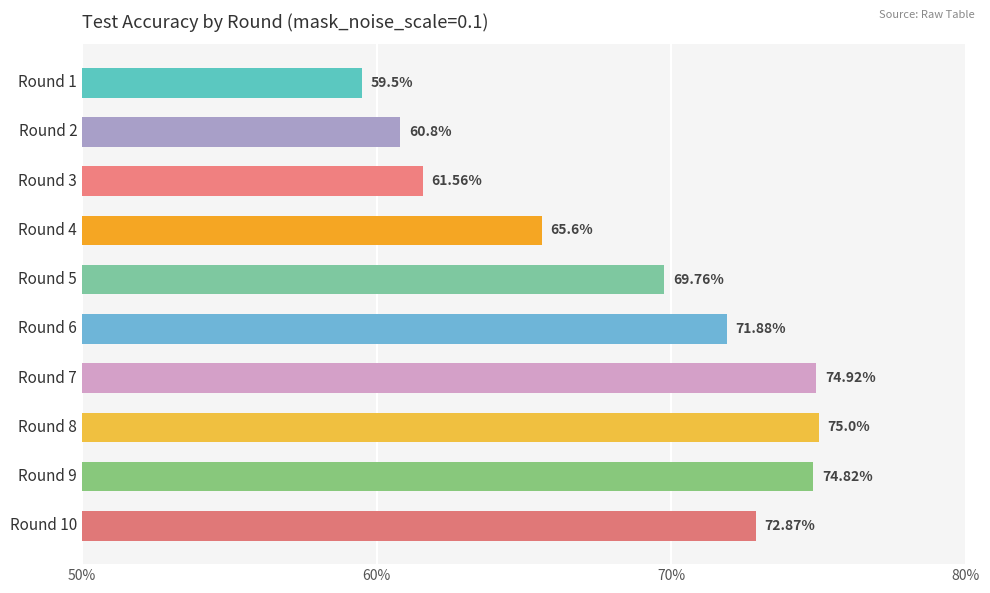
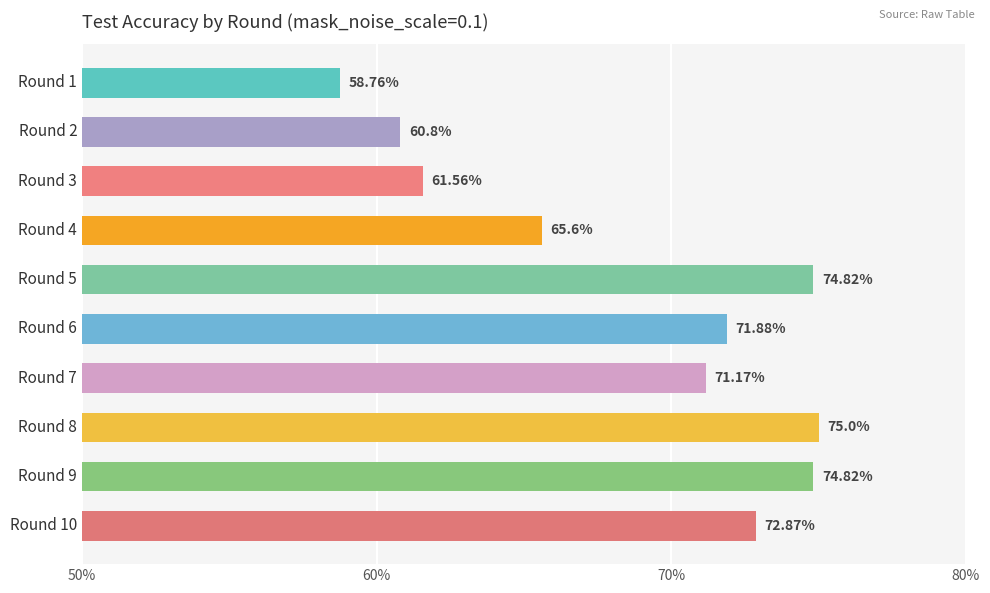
Round 1: 59.5% -> 58.76%
Round 5: 69.76% -> 74.82%
Round 7: 74.92% -> 71.17%
